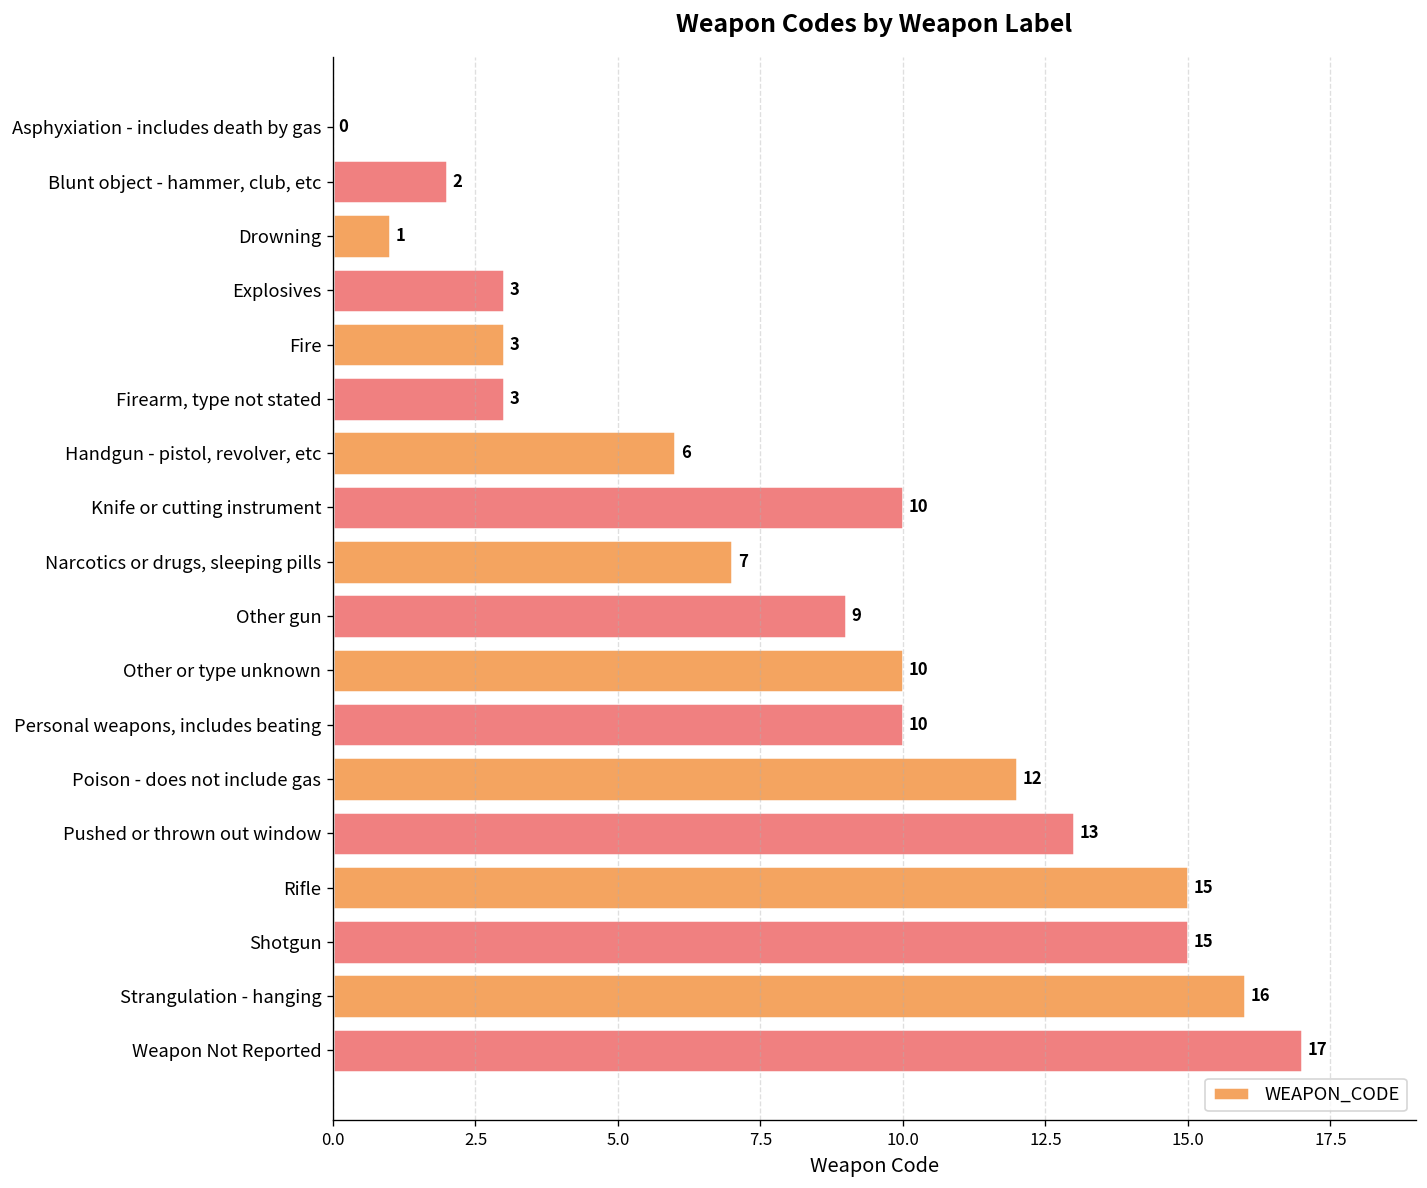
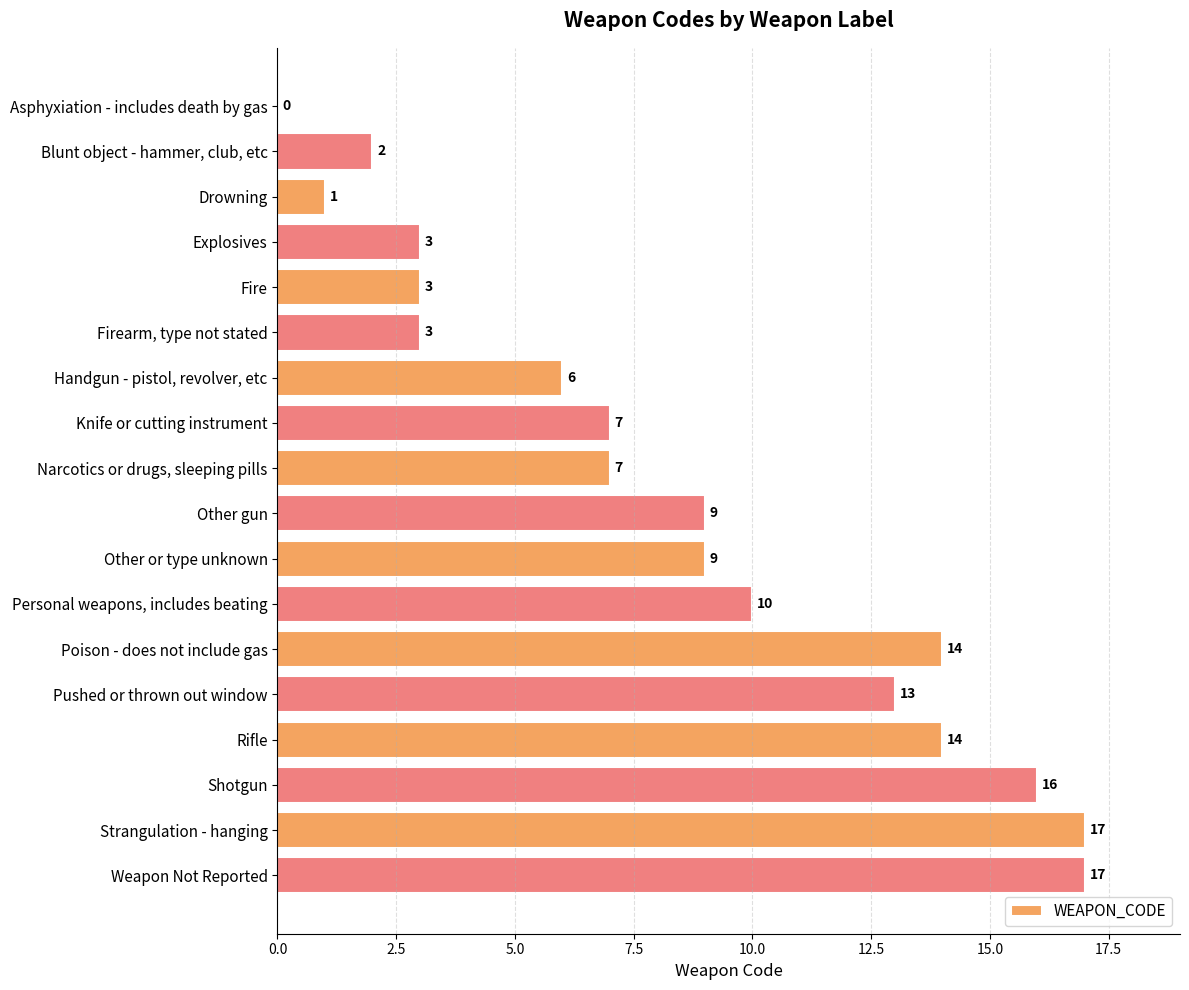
Knife or cutting instrument: 10 -> 7
Other or type unknown: 10 -> 9
Poison - does not include gas: 12 -> 14
Rifle: 15 -> 14
Shotgun: 15 -> 16
Strangulation - hanging: 16 -> 17
